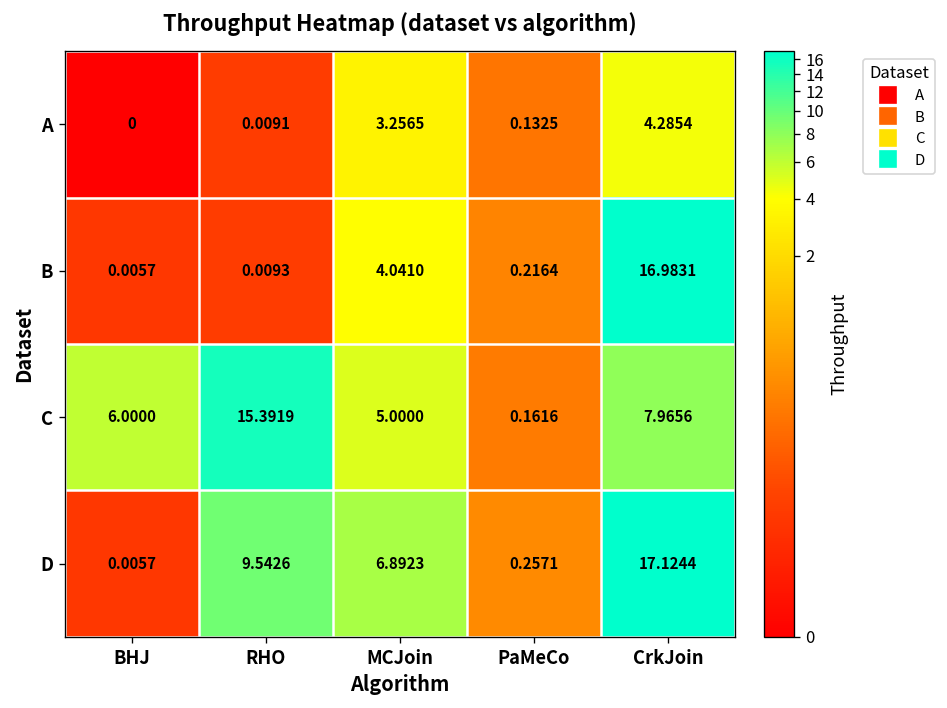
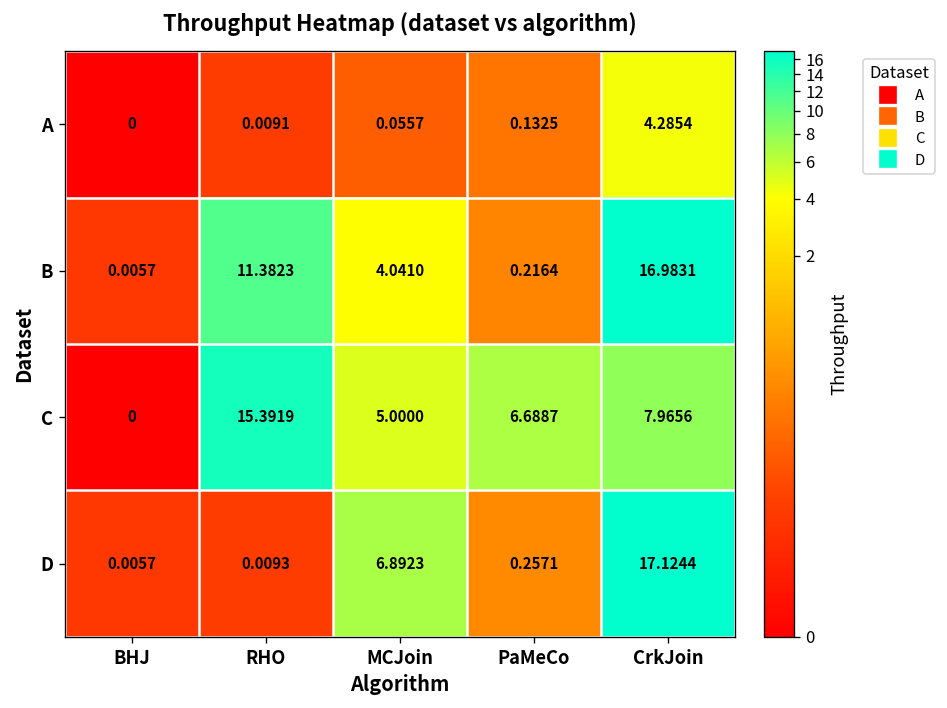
A, MCJoin: 3.2565 -> 0.0557
B, RHO: 0.0093 -> 11.3823
C, BHJ: 6.0000 -> 0
C, PaMeCo: 0.1616 -> 6.6887
D, RHO: 9.5426 -> 0.0093
